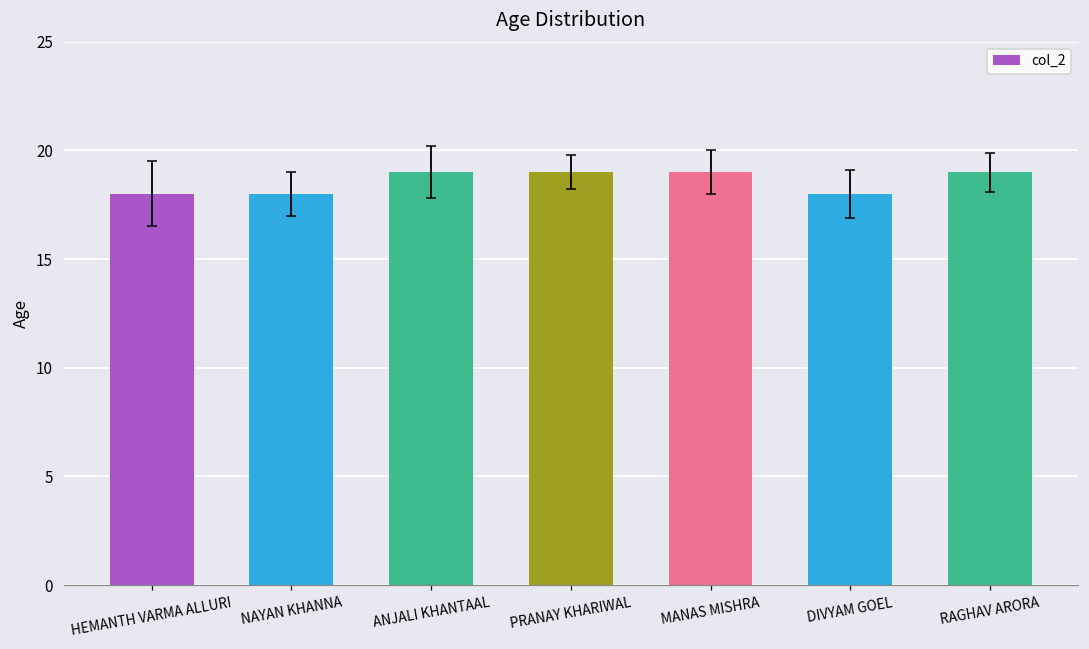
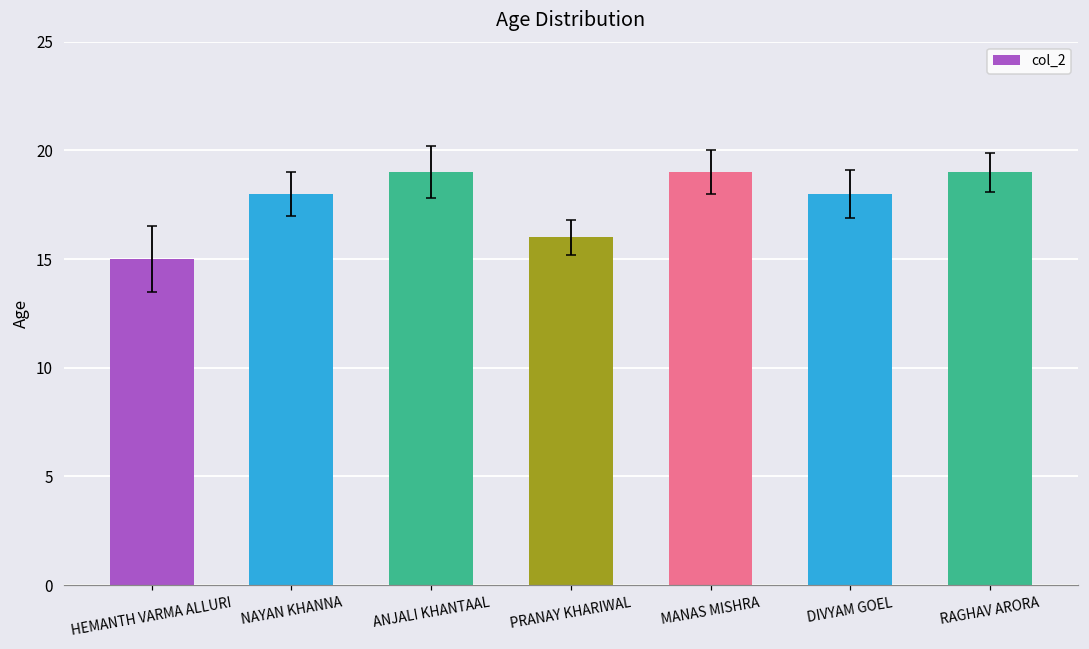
col_2, HEMANTH VARMA ALLURI: 18 -> 15
col_2, PRANAY KHARIWAL: 19 -> 16
